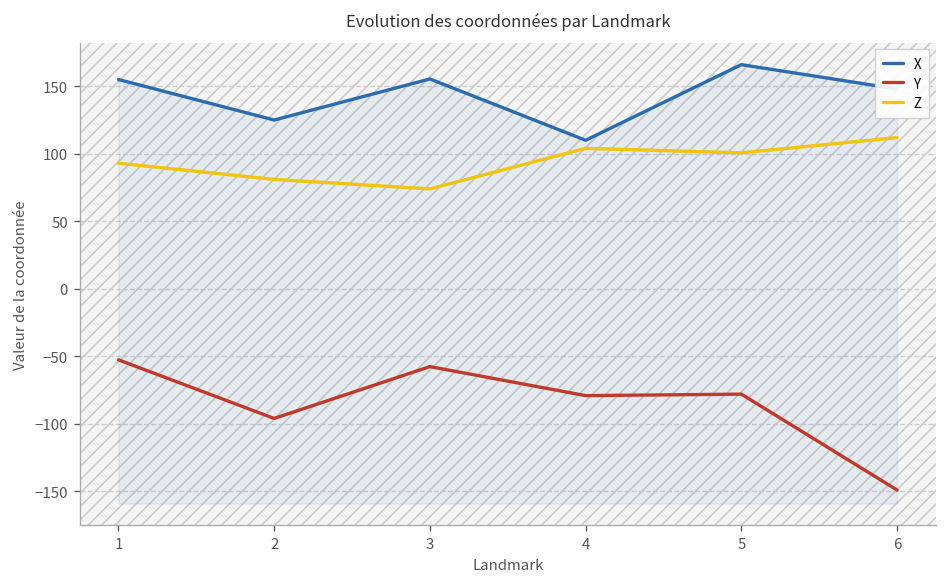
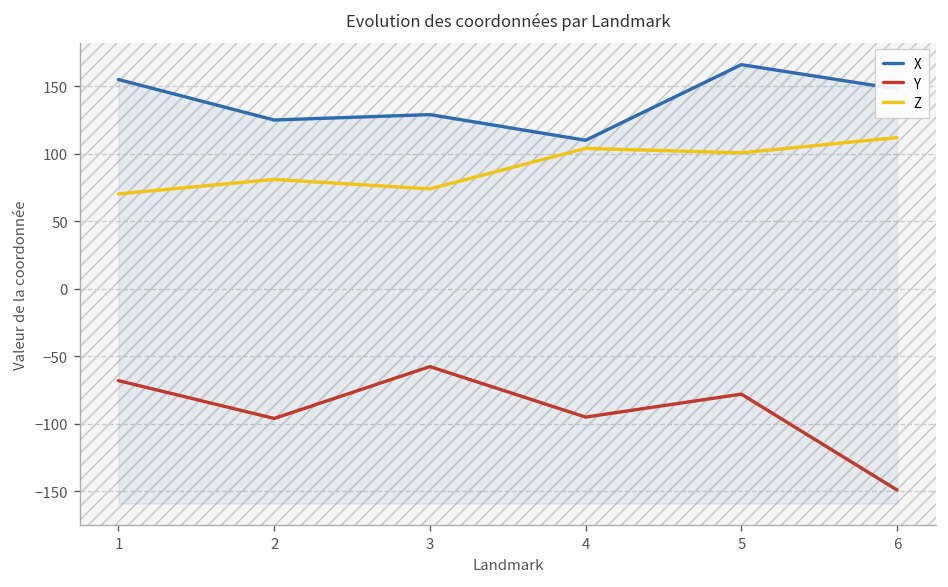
Y, 1: -53 -> -68
Z, 1: 93 -> 70
X, 3: 155 -> 129
Y, 4: -79 -> -95
